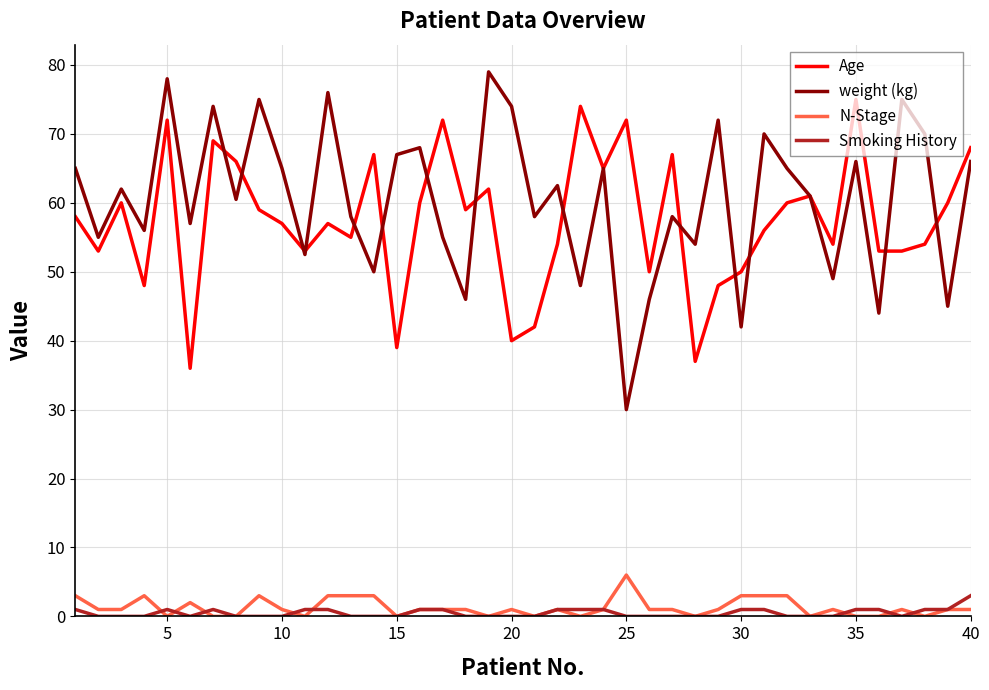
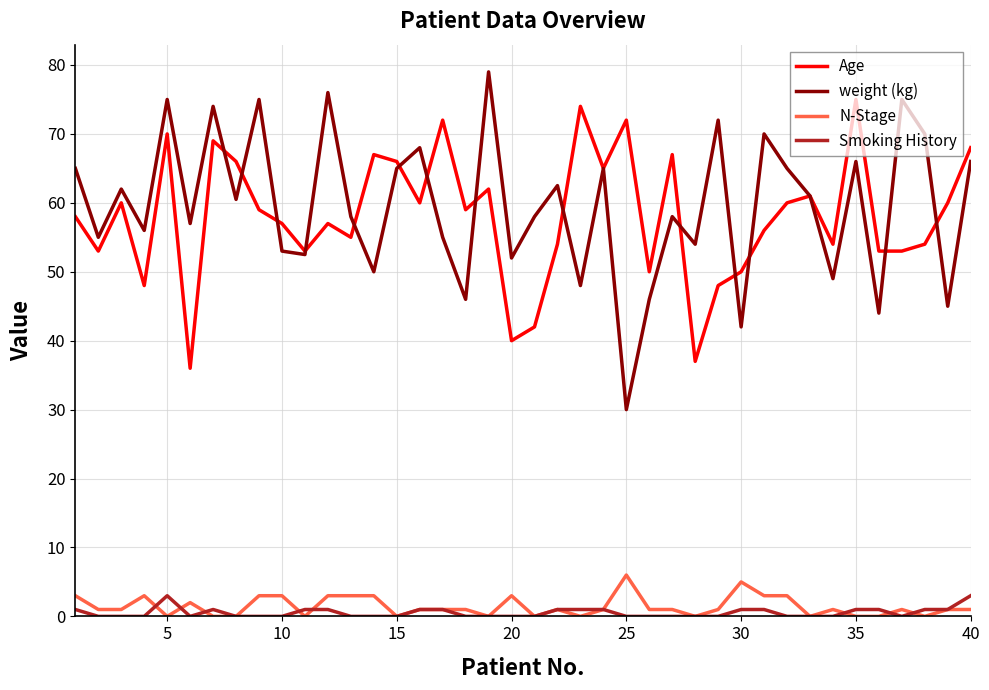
Age, 5: 72 -> 70
weight (kg), 5: 78 -> 75
Smoking History, 5: 1 -> 3
weight (kg), 10: 65 -> 53
N-Stage, 10: 1 -> 3
Age, 15: 39 -> 66
weight (kg), 15: 67 -> 65
weight (kg), 20: 74 -> 52
N-Stage, 20: 1 -> 3
N-Stage, 30: 3 -> 5
